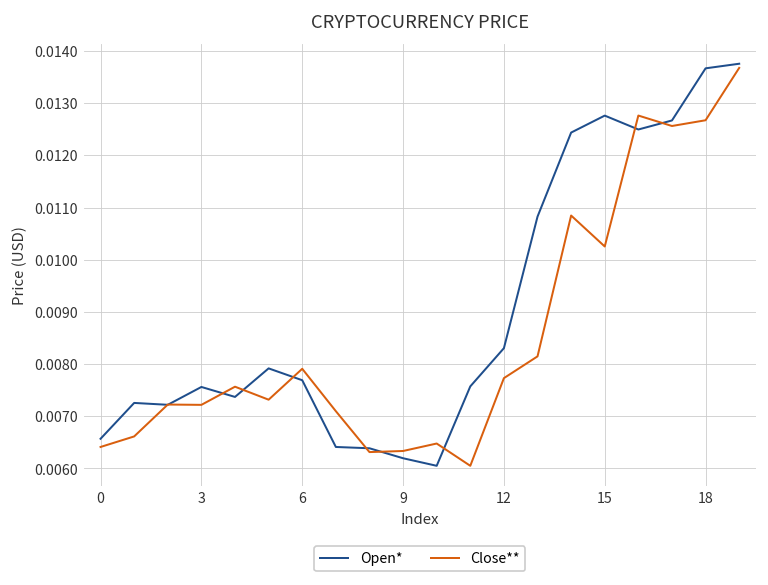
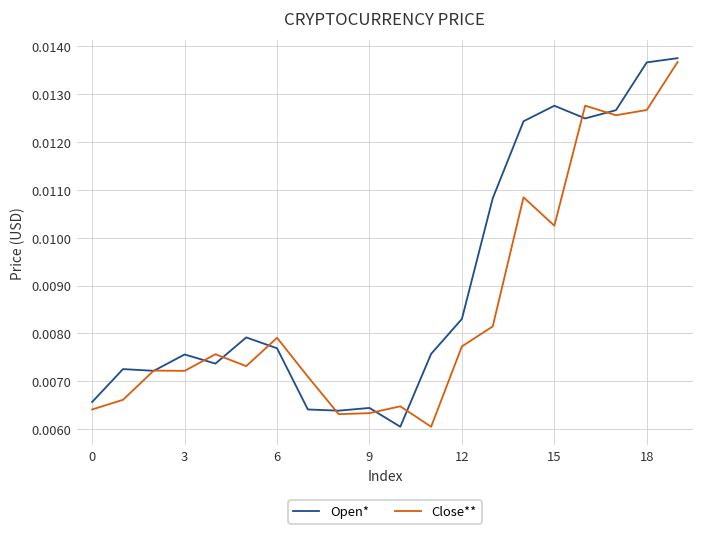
Open*, 9: 0.0062 -> 0.0064
